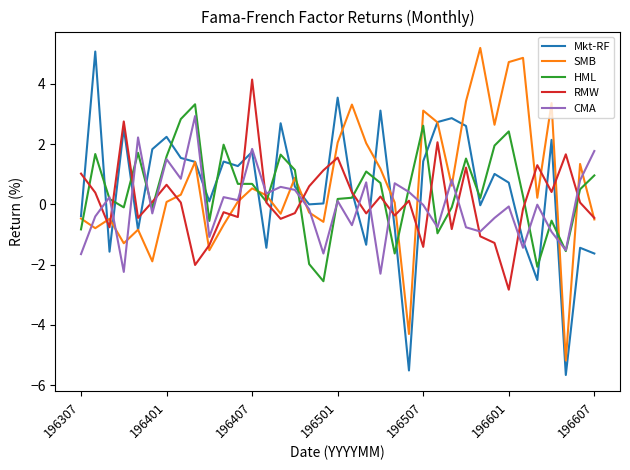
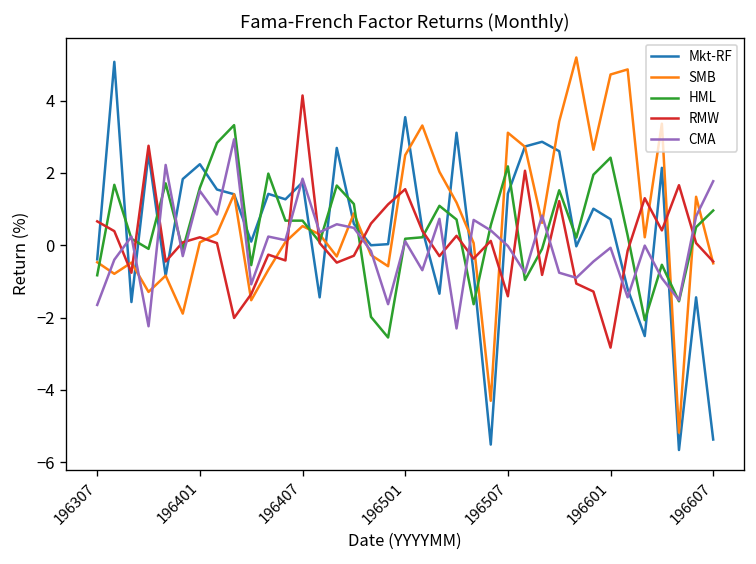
RMW, 196307: 1.0 -> 0.7
RMW, 196401: 0.7 -> 0.2
SMB, 196501: 2.1 -> 2.5
HML, 196507: 2.6 -> 2.2
Mkt-RF, 196607: -1.6 -> -5.4
